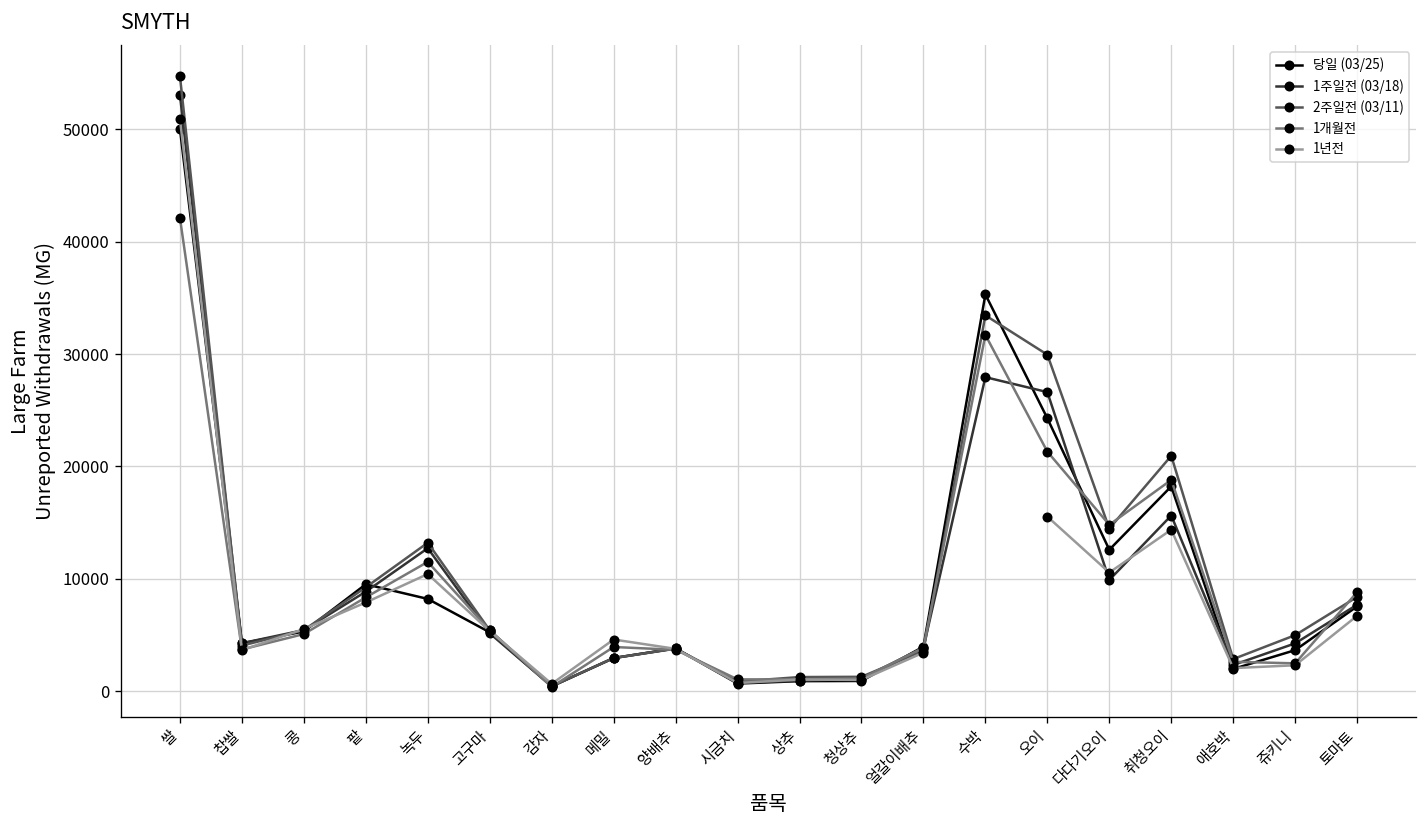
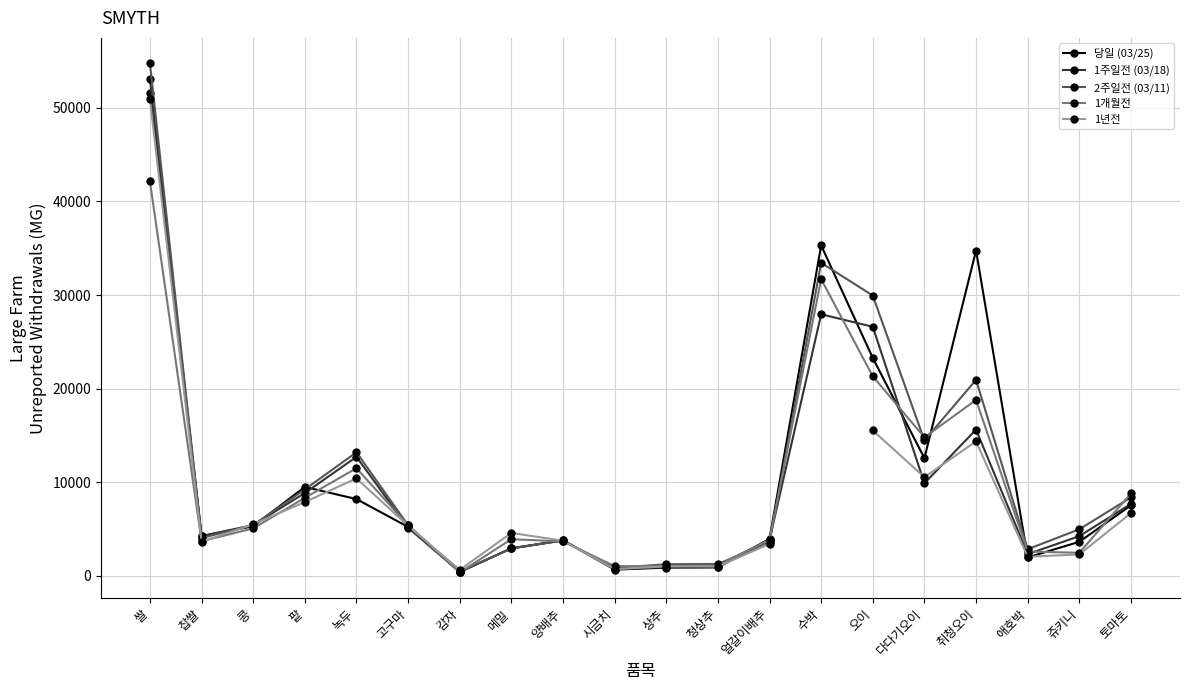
당일 (03/25), 쌀: 50000 -> 52000
당일 (03/25), 오이: 24000 -> 23000
당일 (03/25), 취청오이: 18000 -> 35000
